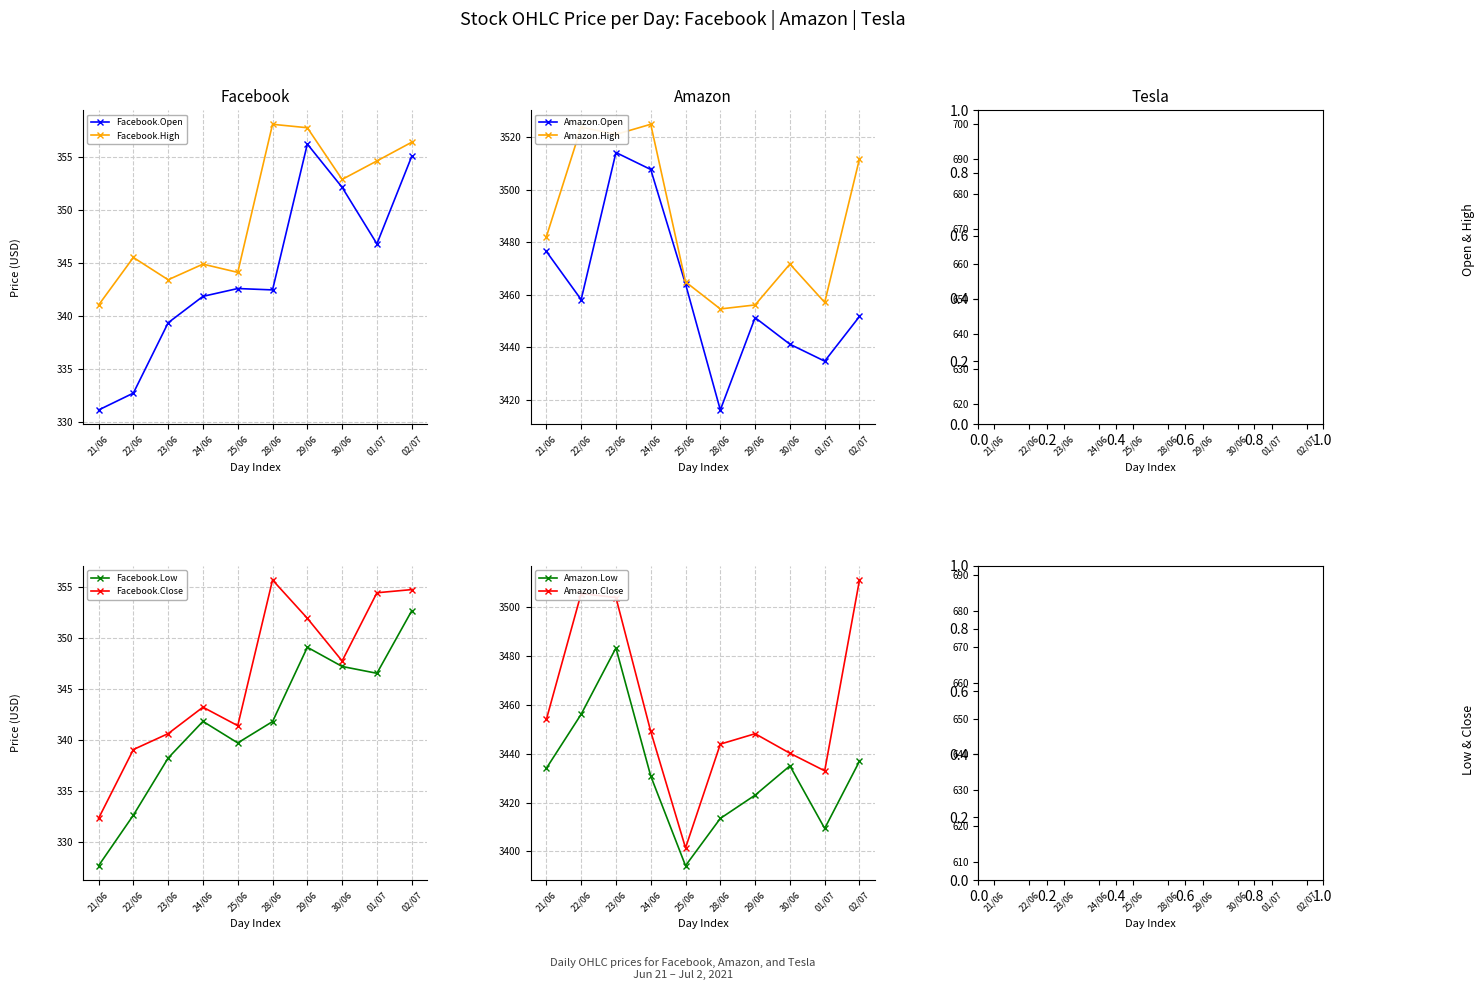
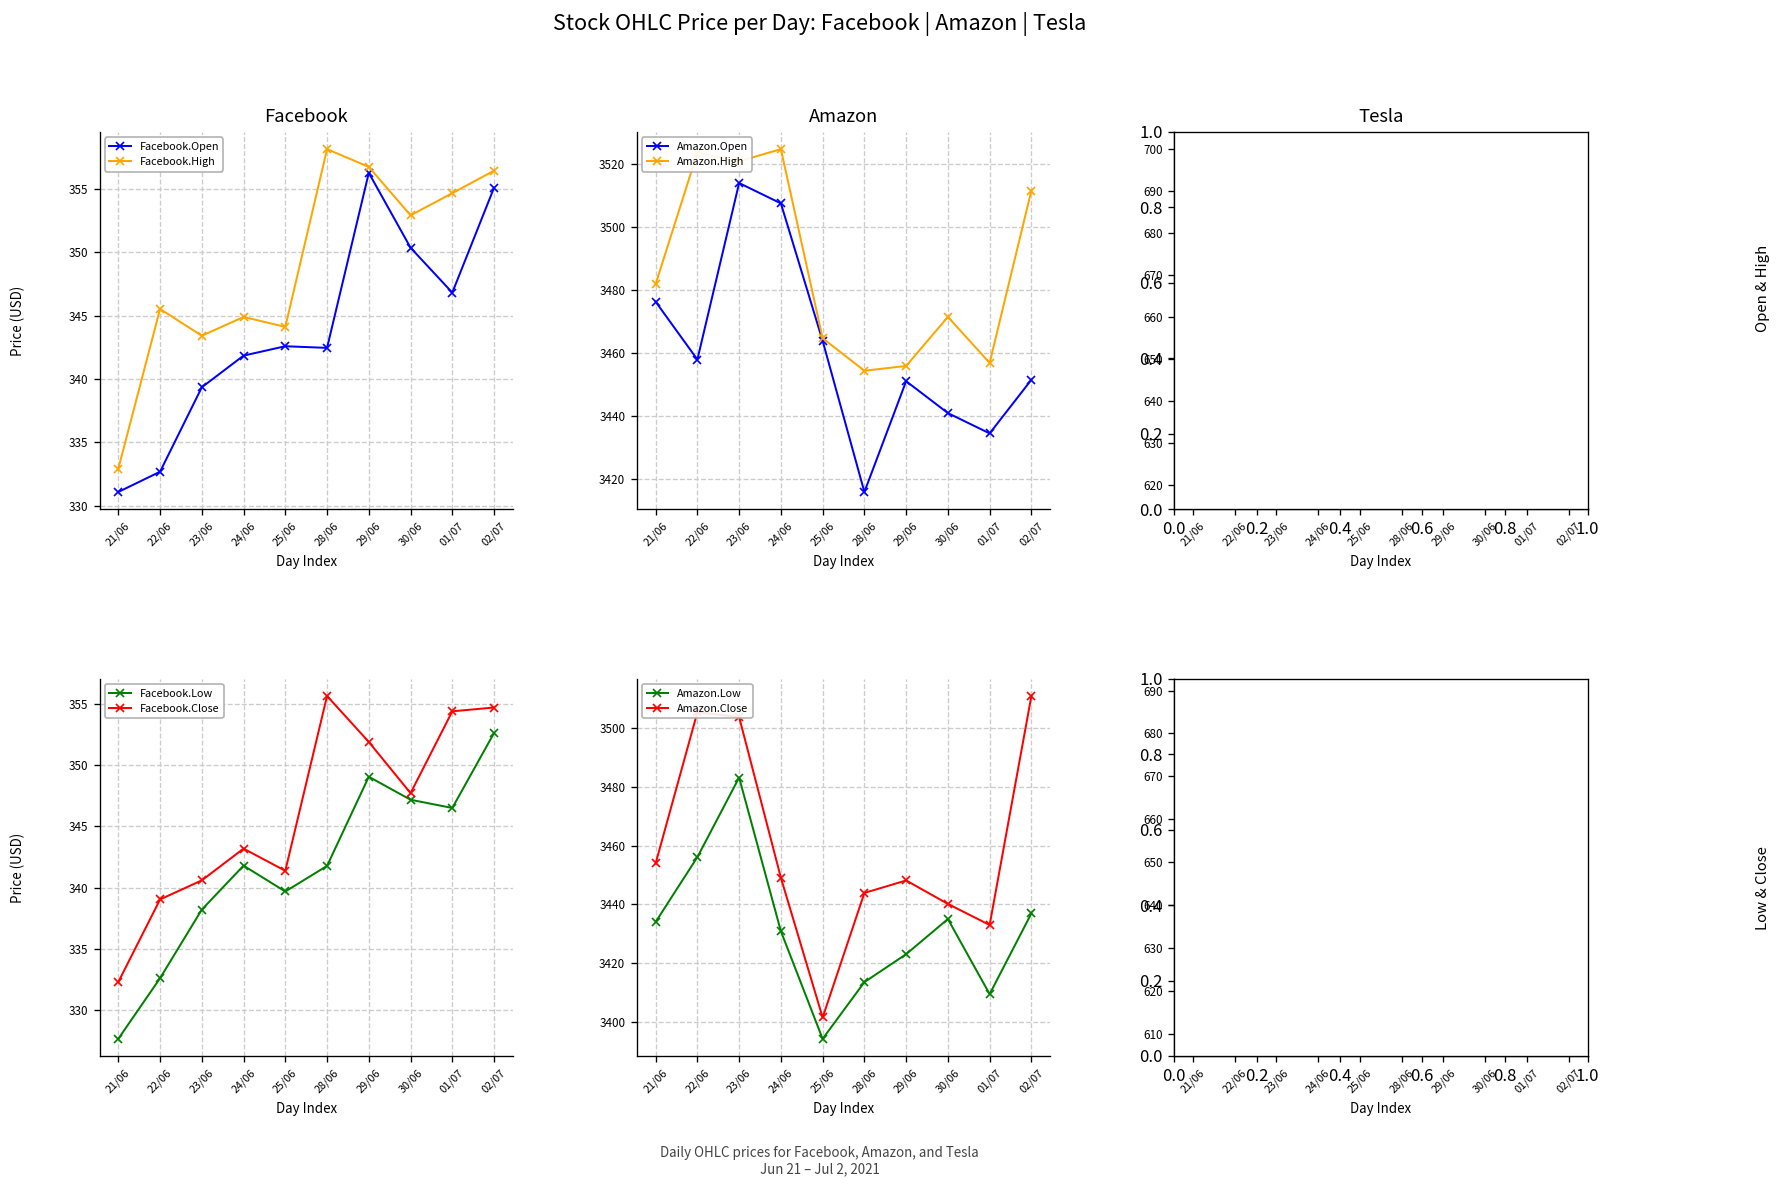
Facebook, Facebook.High, 21/06: 341.0 -> 332.9
Facebook, Facebook.High, 29/06: 357.8 -> 356.7
Facebook, Facebook.Open, 30/06: 352.2 -> 350.4
